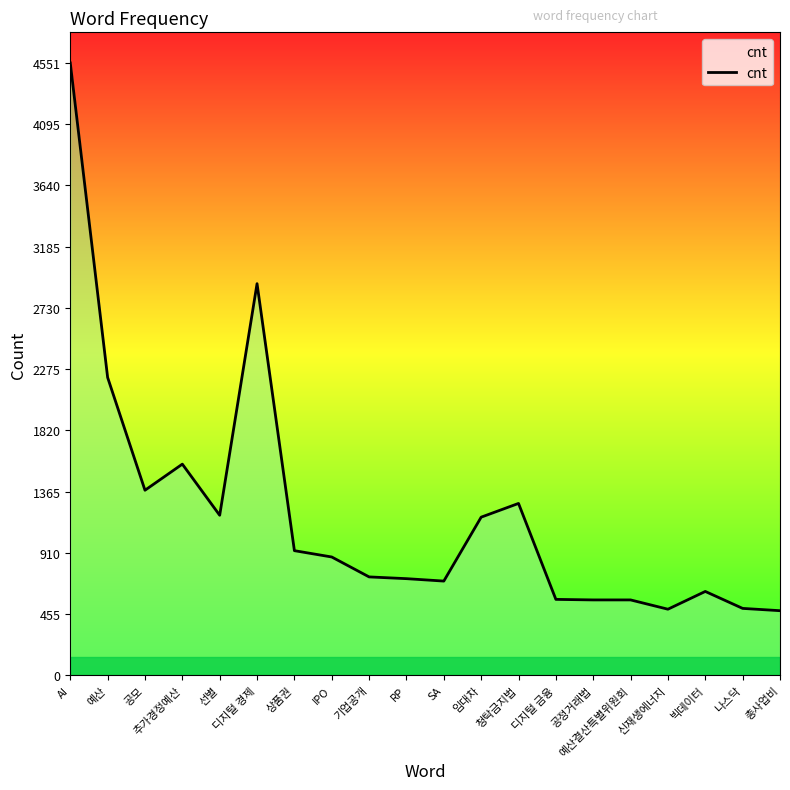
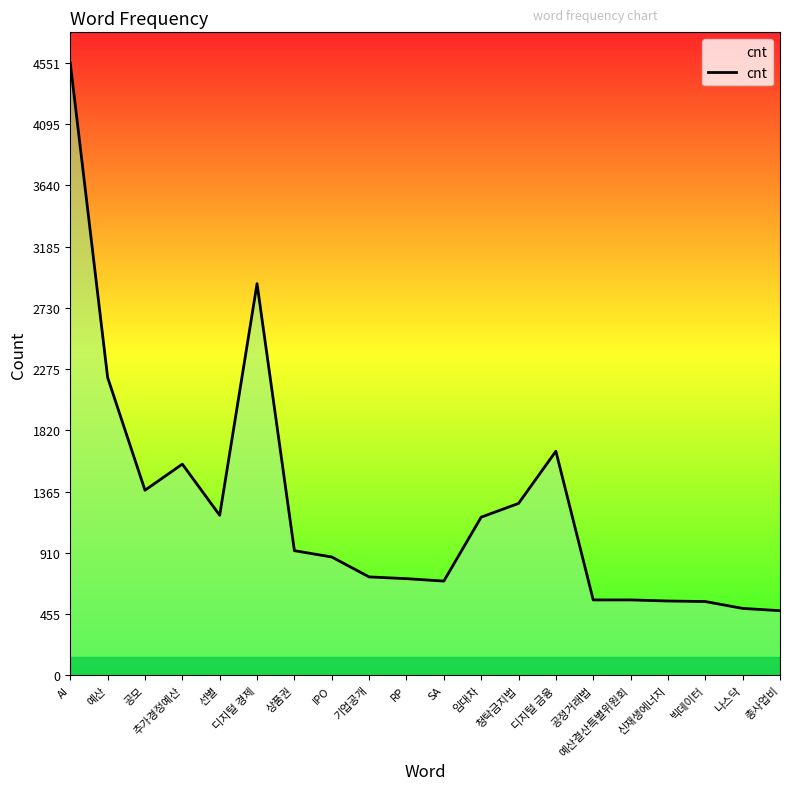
디지털 금융: 570 -> 1670
신재생에너지: 490 -> 550
빅데이터: 620 -> 550
